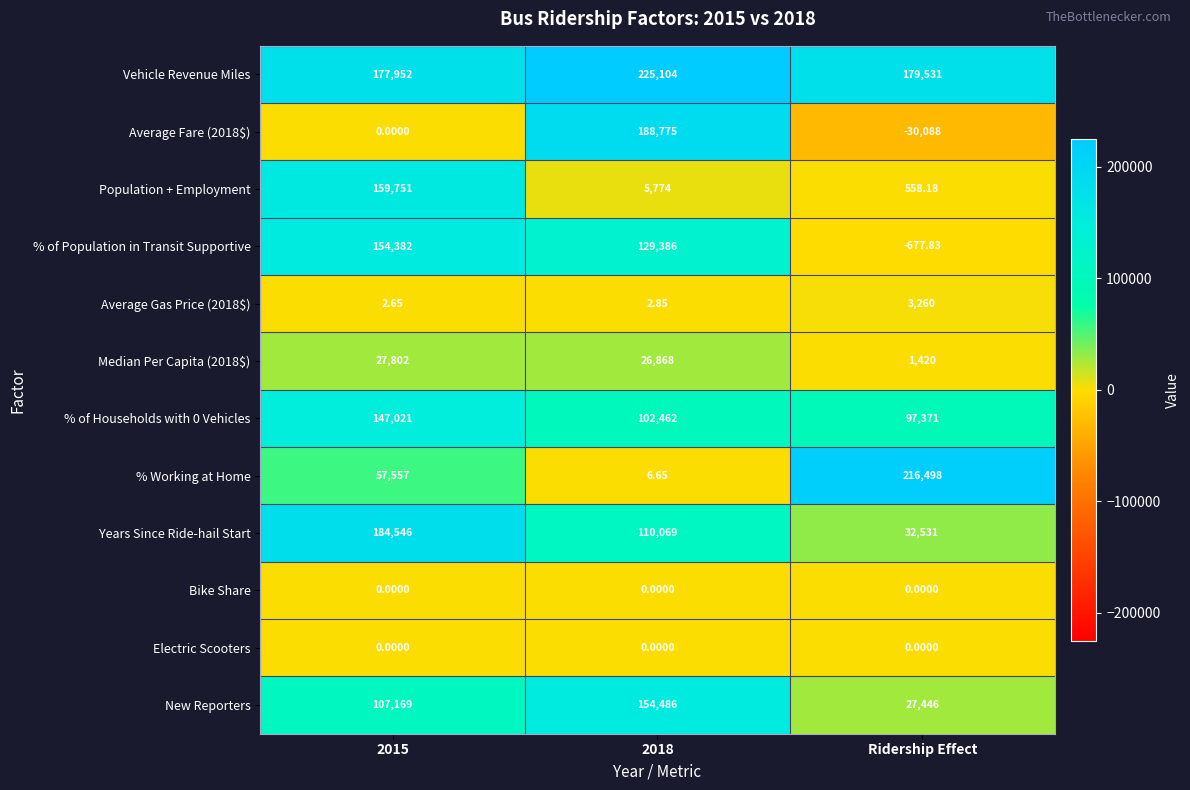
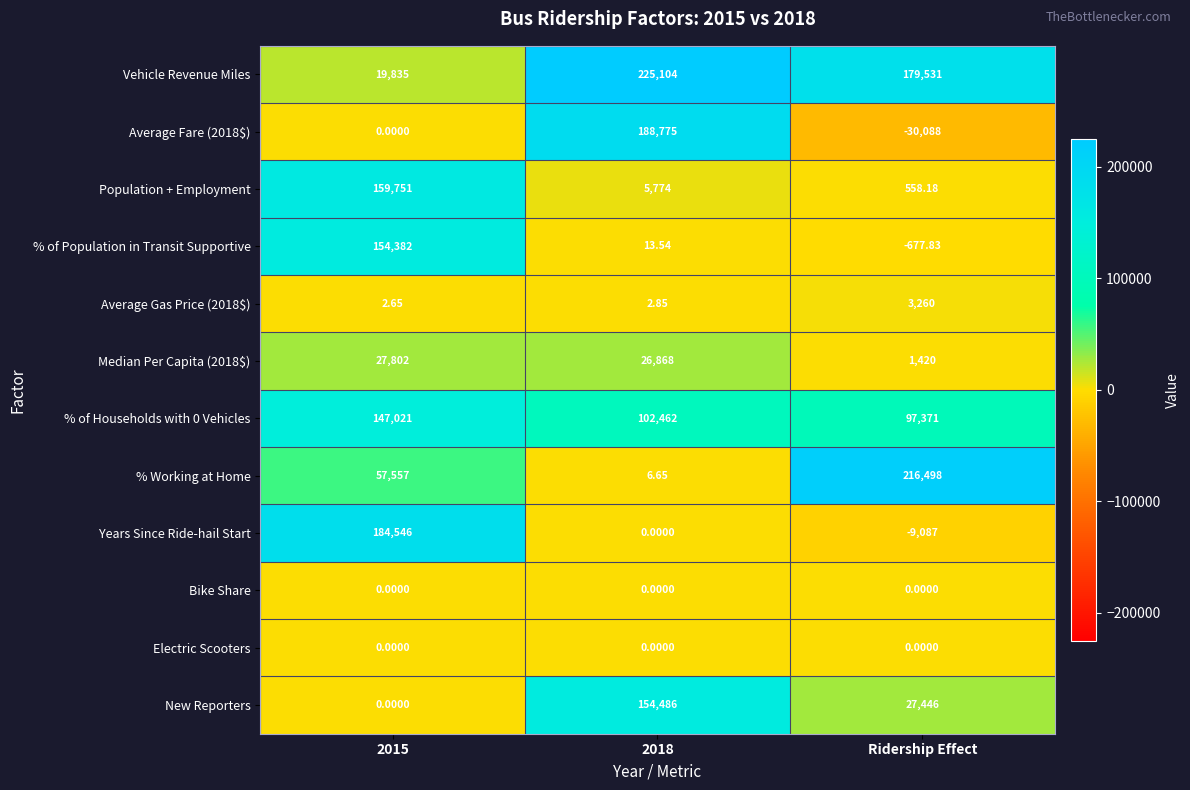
Vehicle Revenue Miles, 2015: 177,952 -> 19,835
% of Population in Transit Supportive, 2018: 129,386 -> 13.54
Years Since Ride-hail Start, 2018: 110,069 -> 0.0000
Years Since Ride-hail Start, Ridership Effect: 32,531 -> -9,087
New Reporters, 2015: 107,169 -> 0.0000
